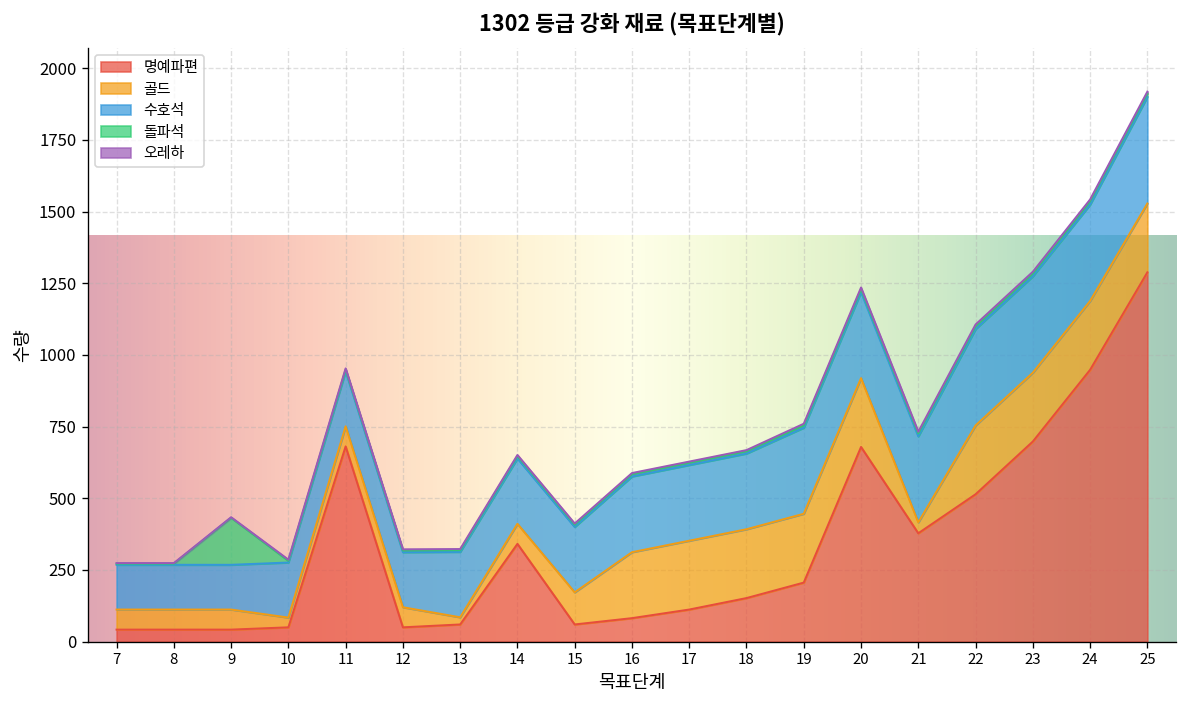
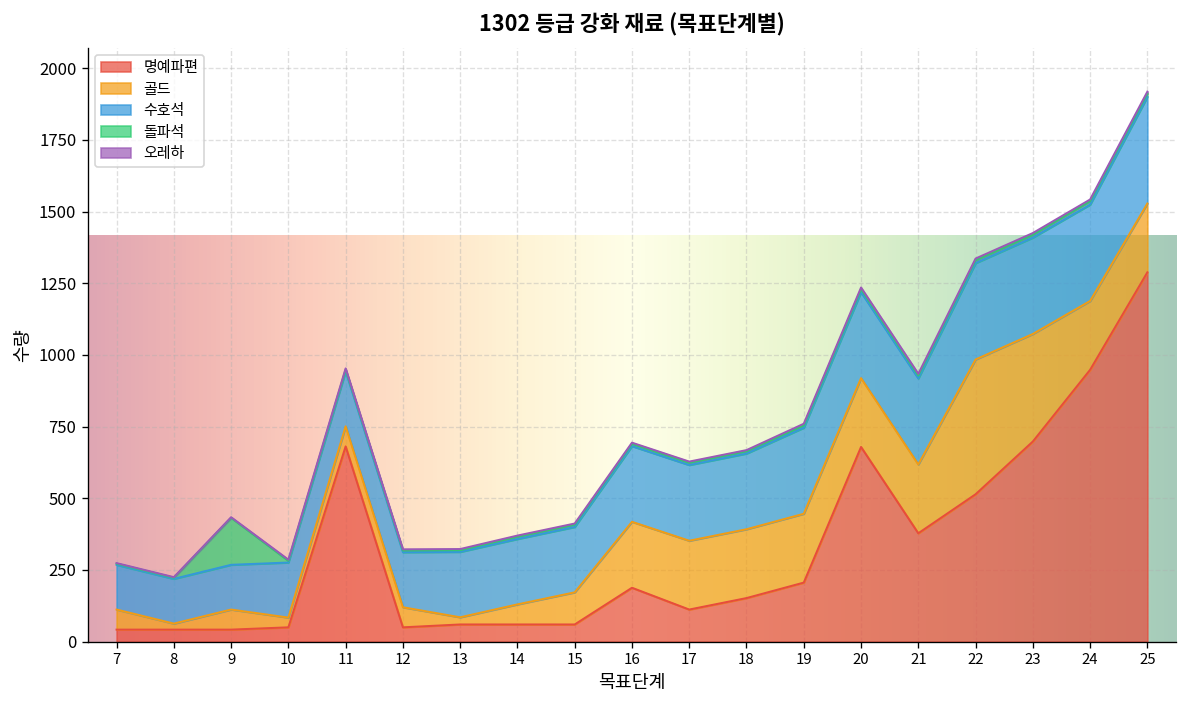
골드, 8: 70 -> 20
명예파편, 14: 340 -> 60
명예파편, 16: 80 -> 190
골드, 21: 40 -> 240
골드, 22: 240 -> 470
골드, 23: 240 -> 380
